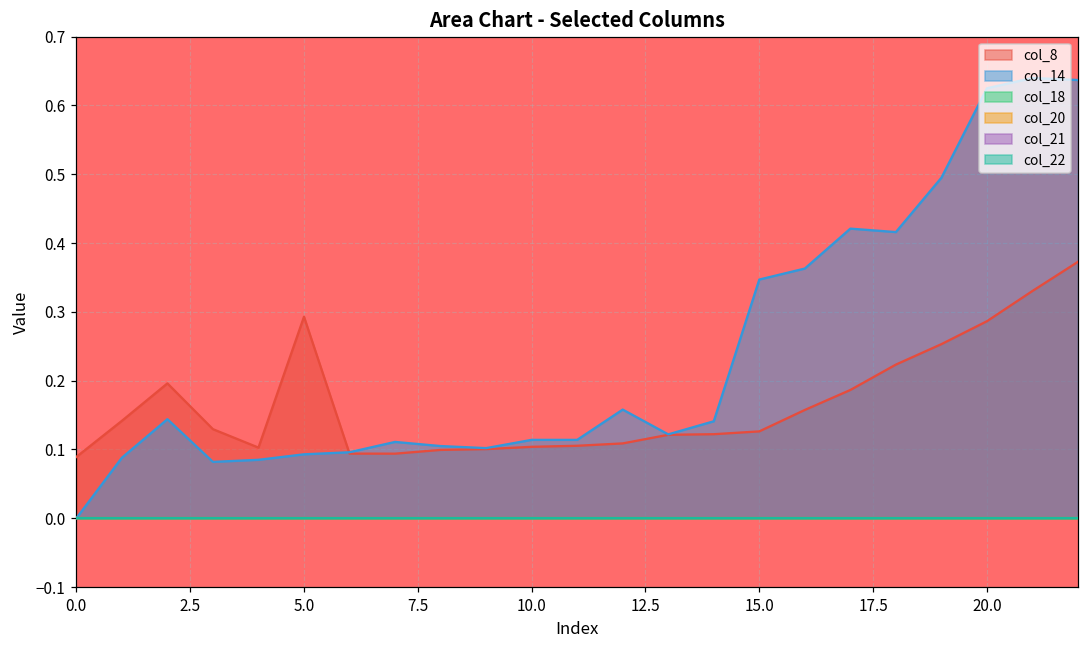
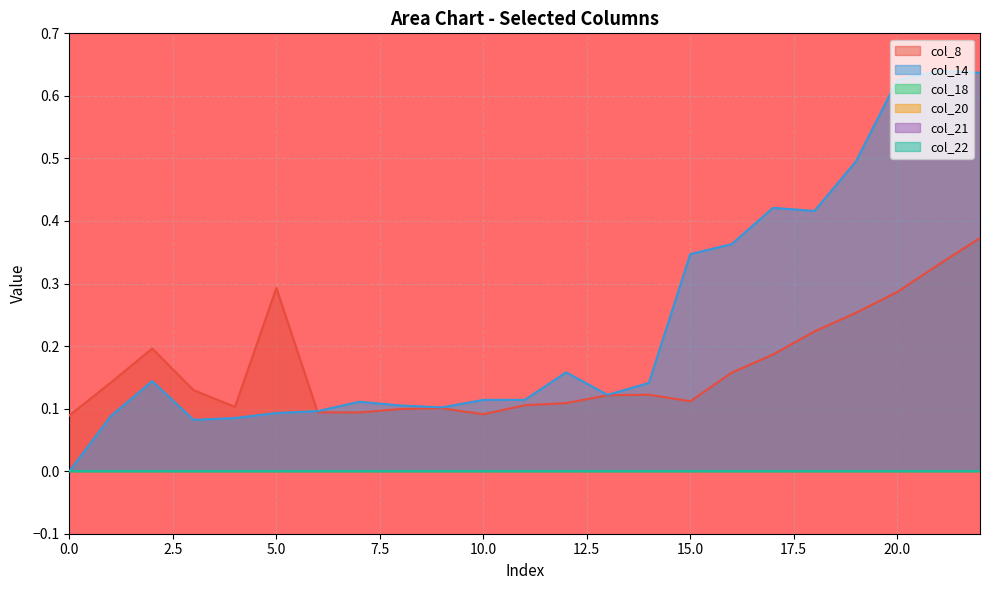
col_8, 10.0: 0.10 -> 0.09
col_8, 15.0: 0.13 -> 0.11
